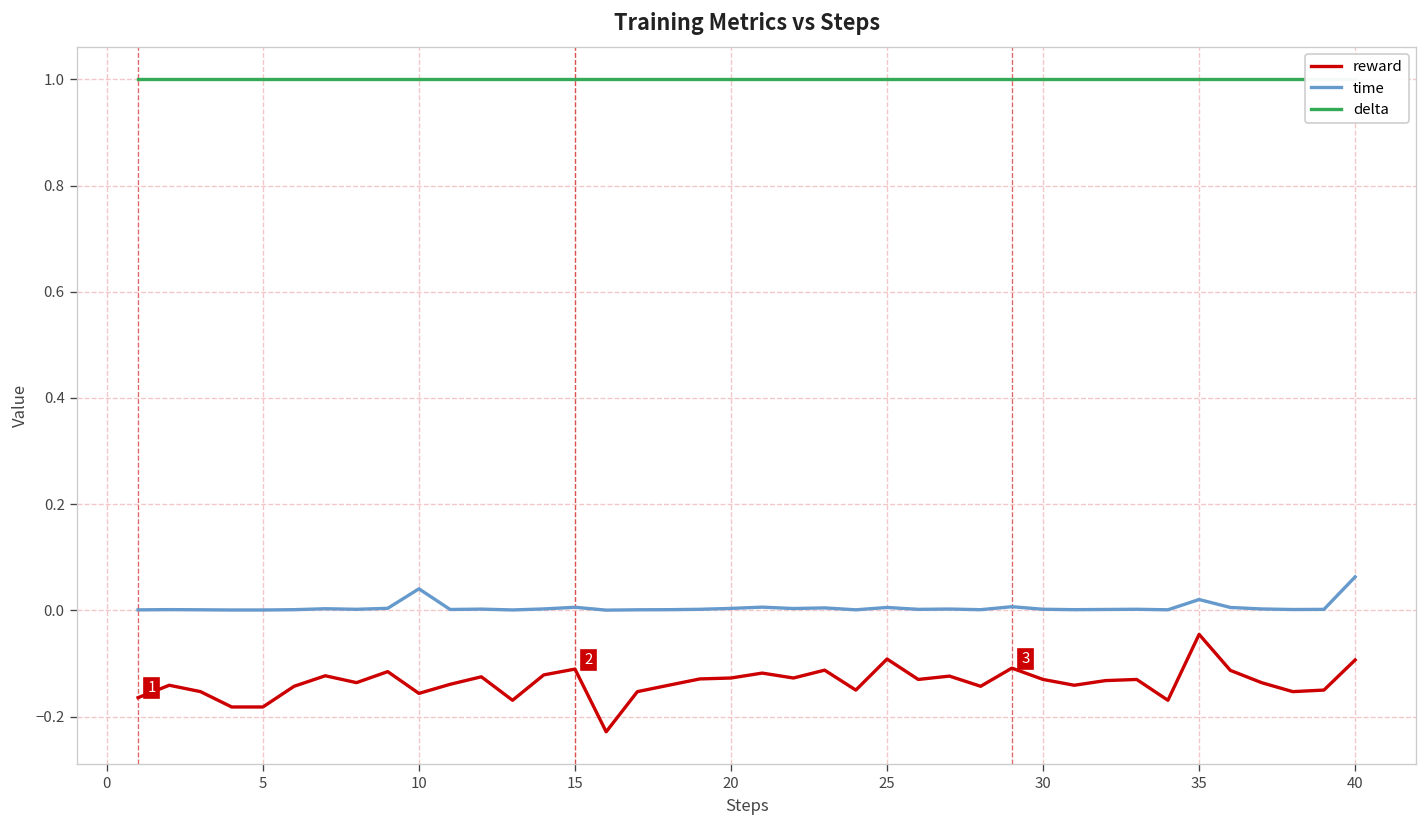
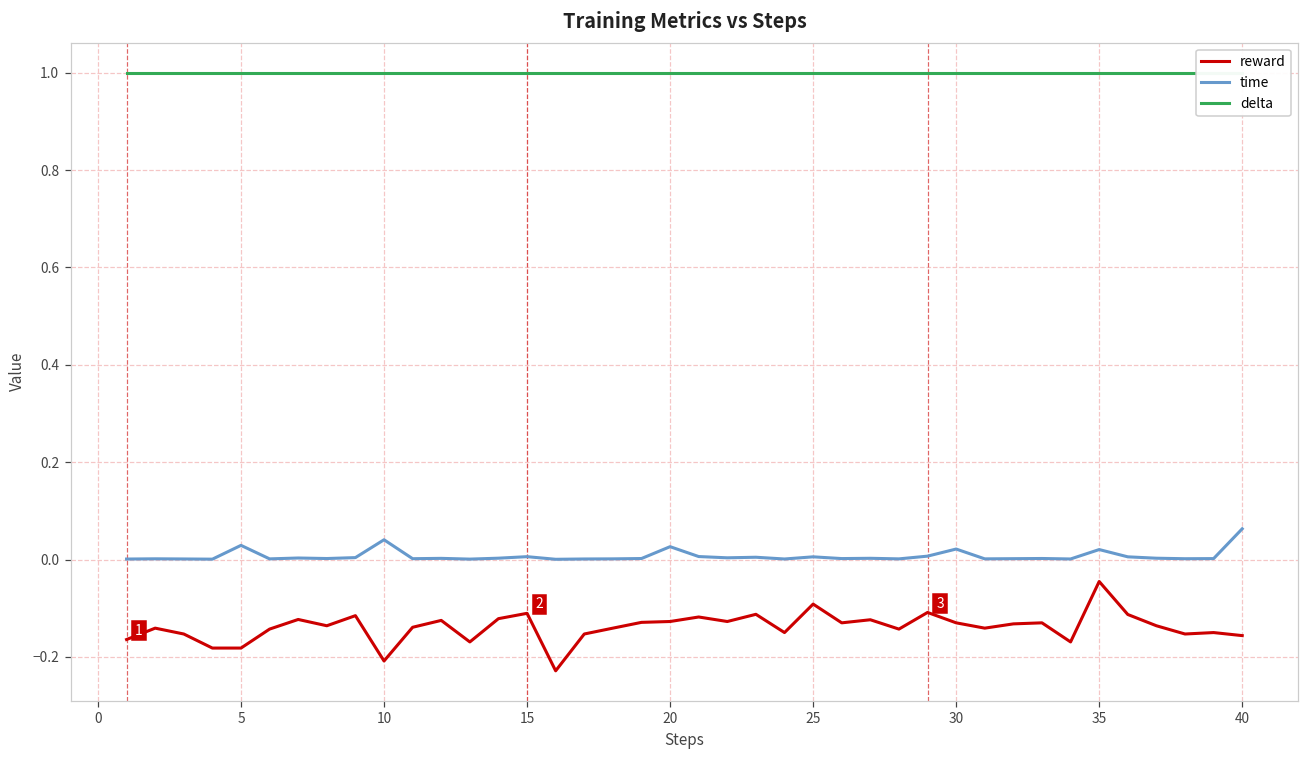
time, 5: 0.00 -> 0.03
reward, 10: -0.16 -> -0.21
time, 20: 0.00 -> 0.03
time, 30: 0.00 -> 0.02
reward, 40: -0.09 -> -0.16
